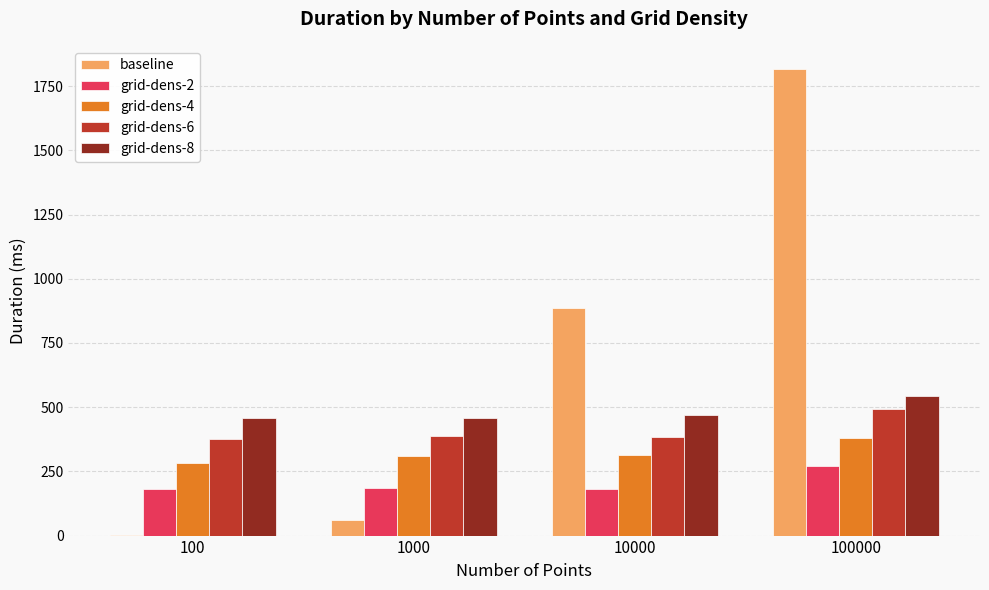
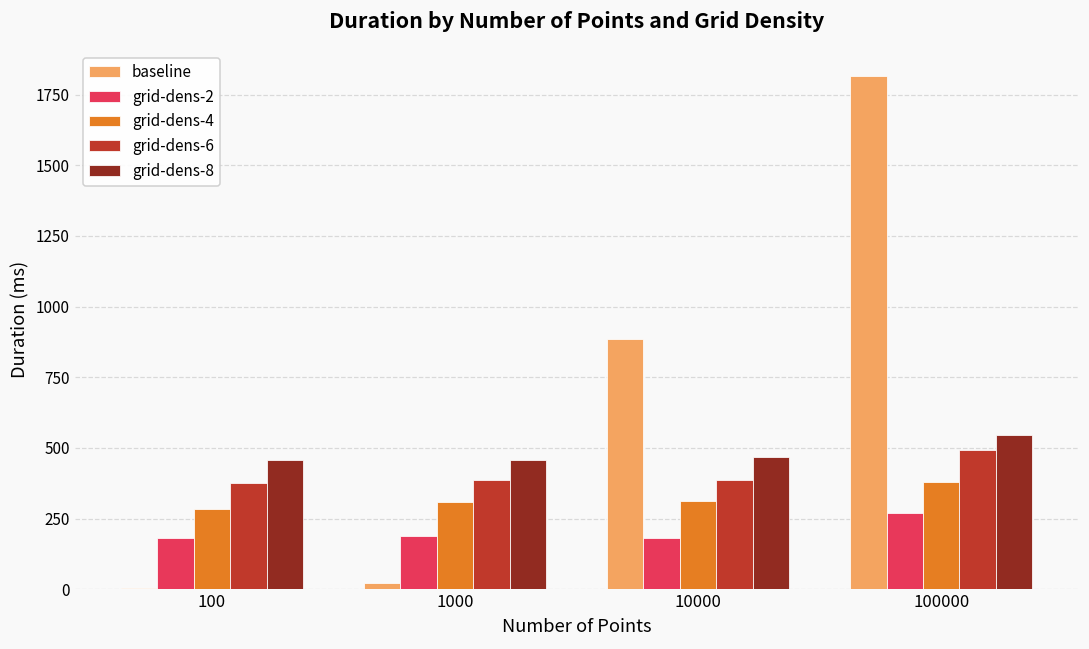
baseline, 1000: 60 -> 20
